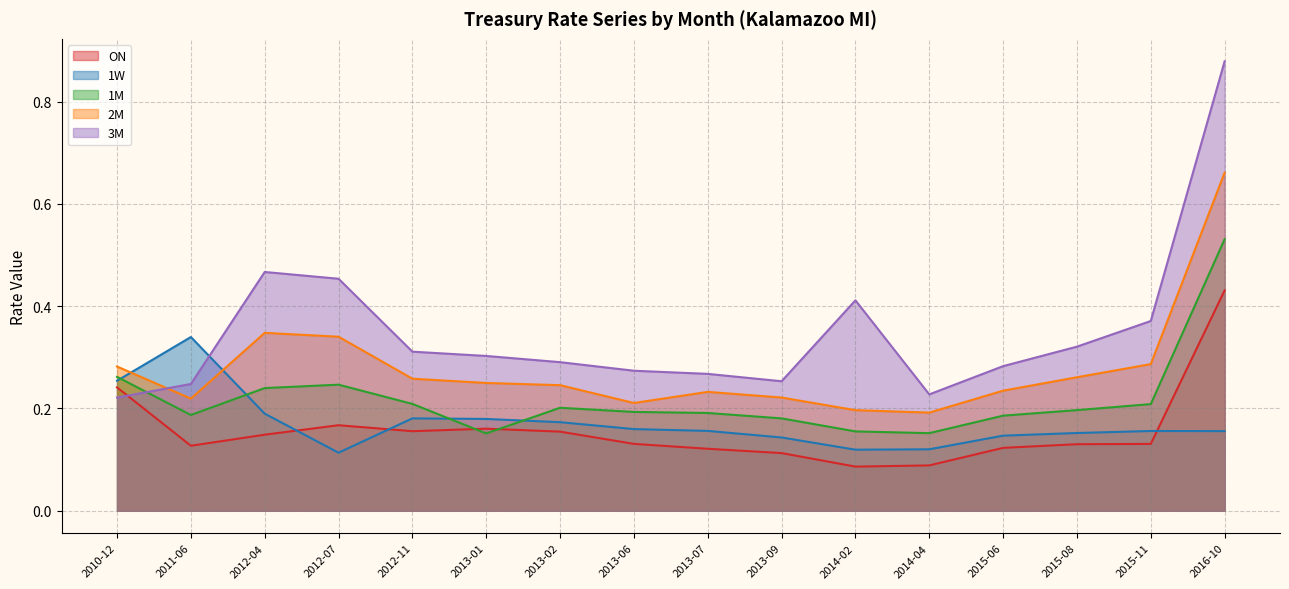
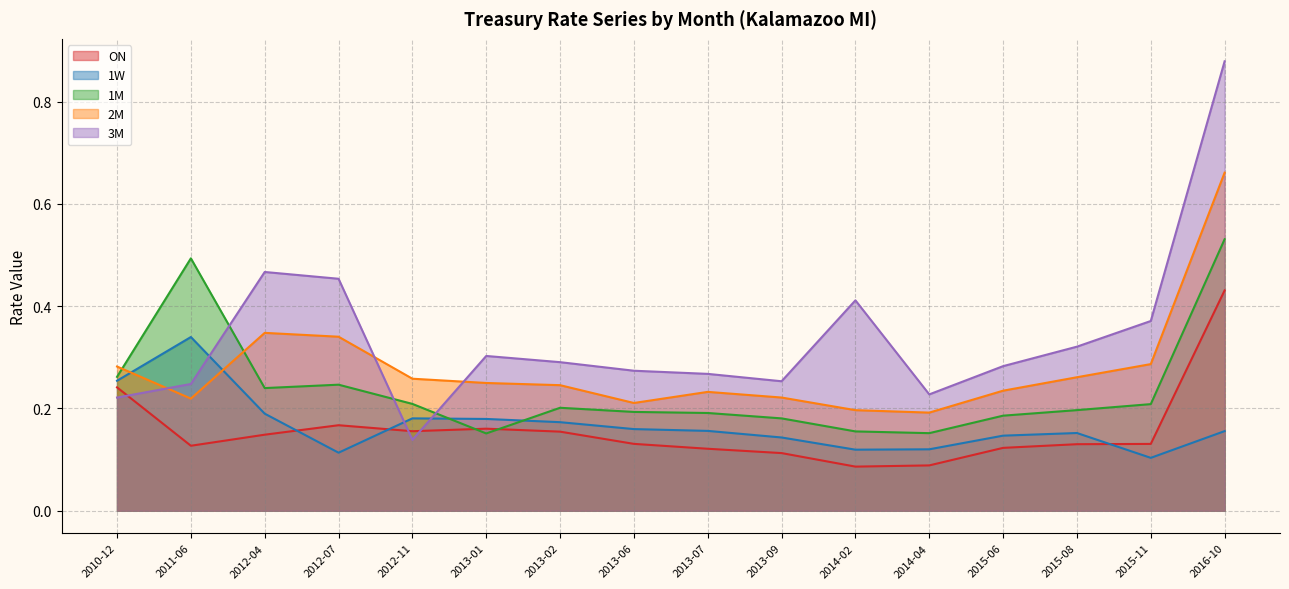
1M, 2011-06: 0.19 -> 0.49
3M, 2012-11: 0.31 -> 0.14
1W, 2015-11: 0.16 -> 0.10
